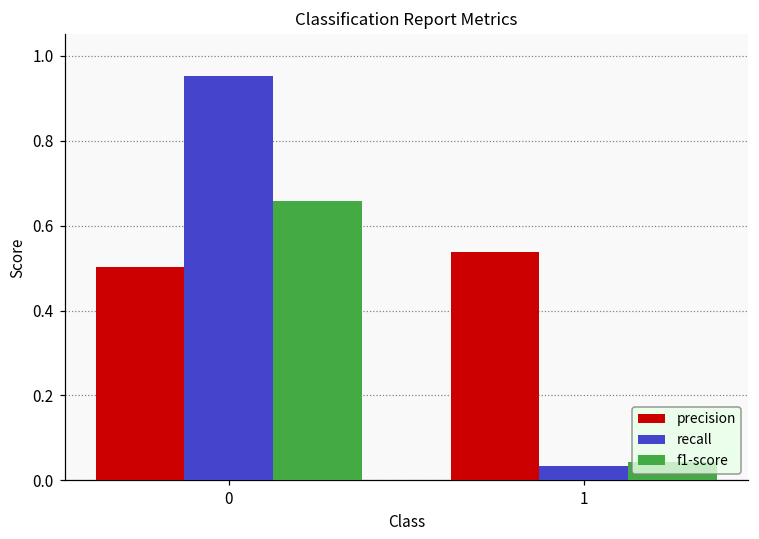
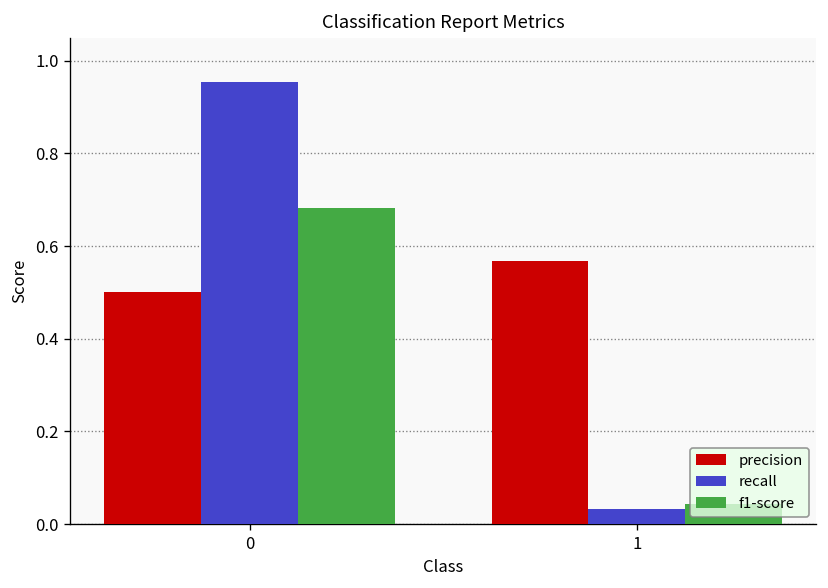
f1-score, 0: 0.66 -> 0.68
precision, 1: 0.54 -> 0.57
